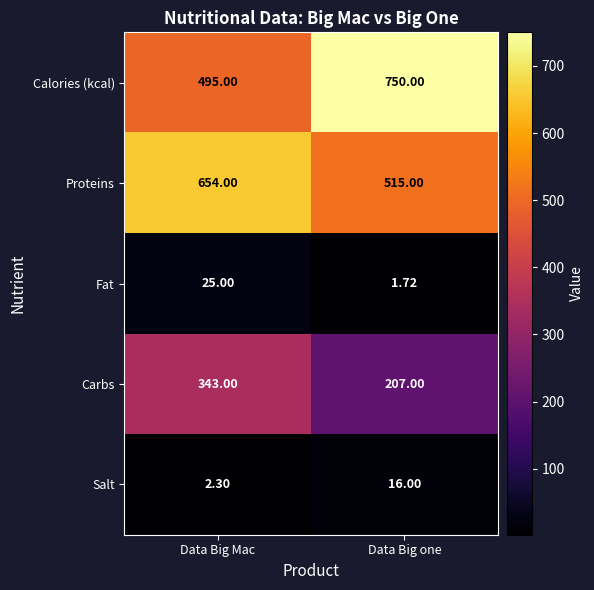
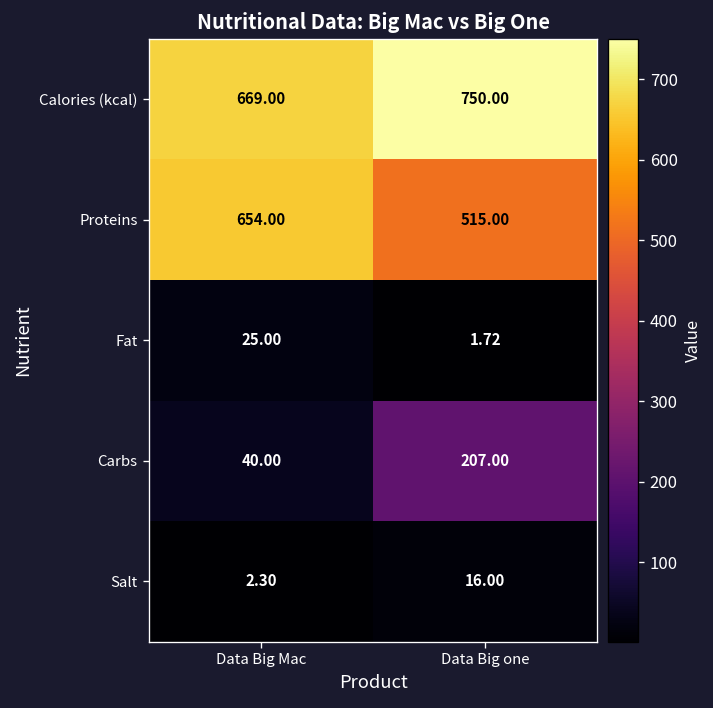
Calories (kcal), Data Big Mac: 495.00 -> 669.00
Carbs, Data Big Mac: 343.00 -> 40.00
